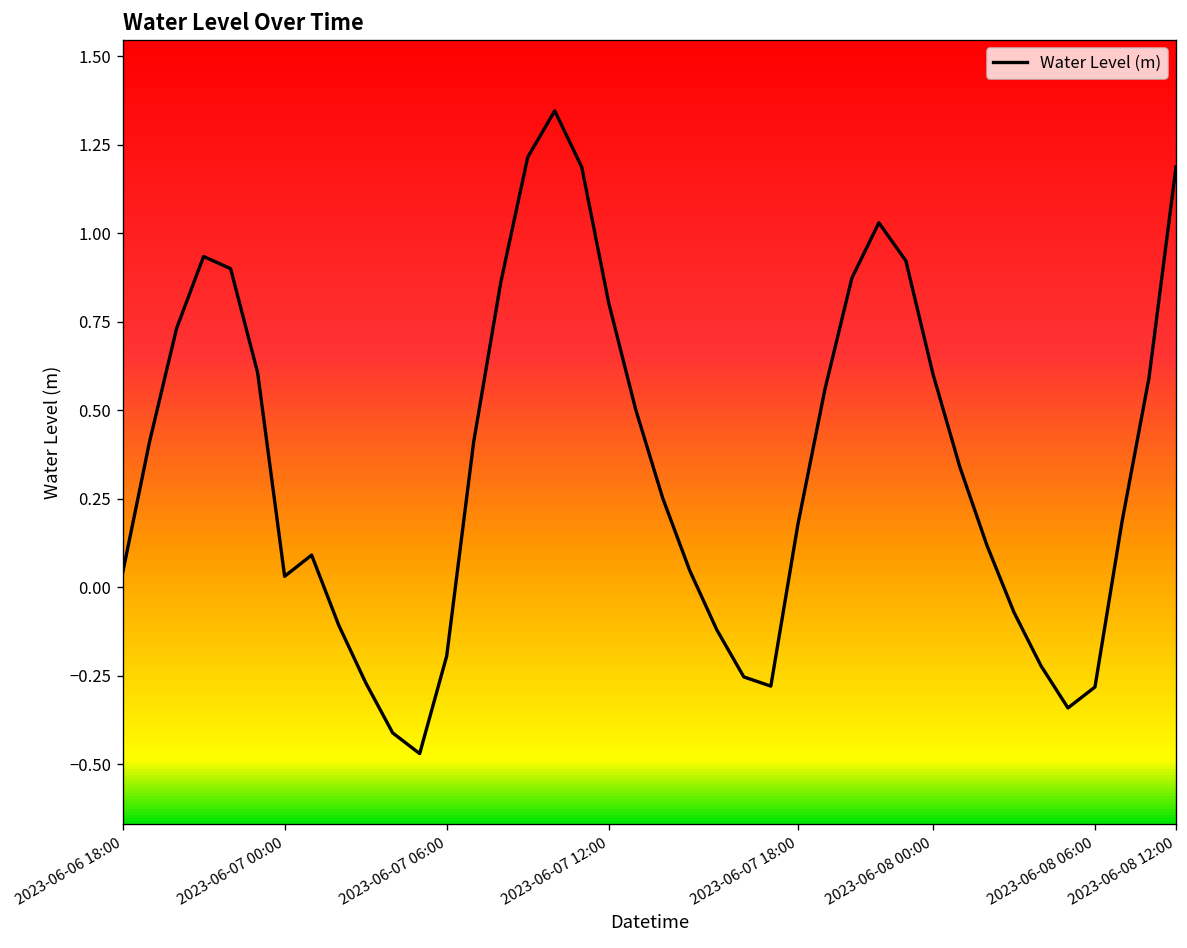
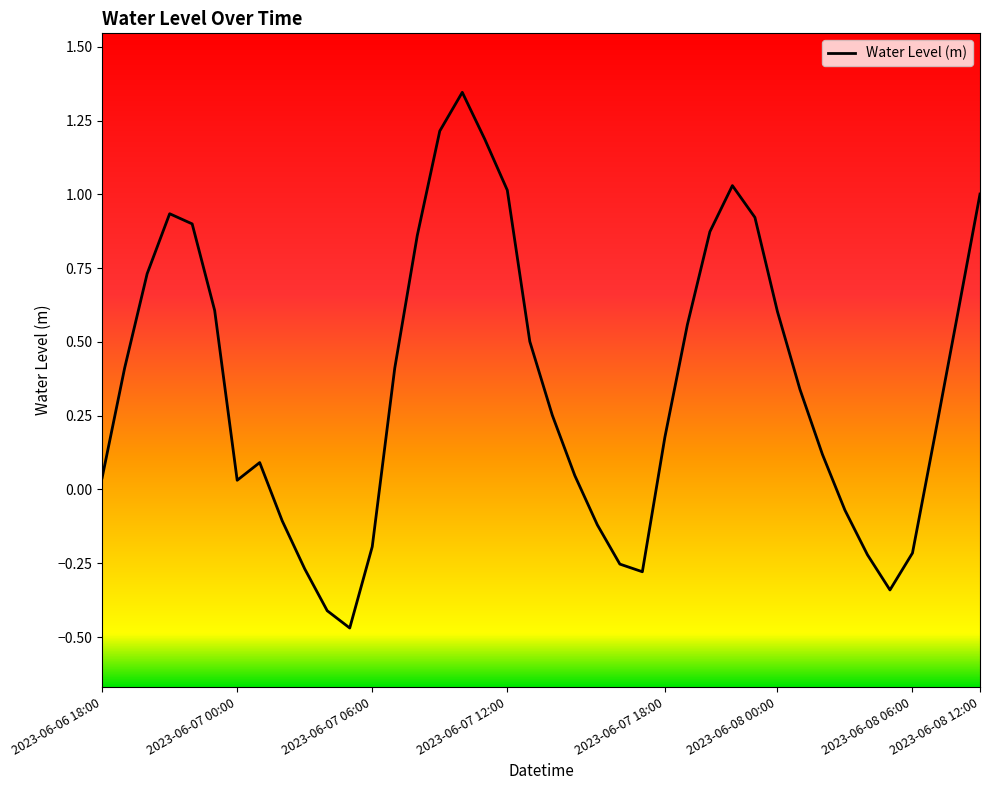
2023-06-07 12:00: 0.80 -> 1.01
2023-06-08 06:00: -0.28 -> -0.22
2023-06-08 12:00: 1.19 -> 1.00
